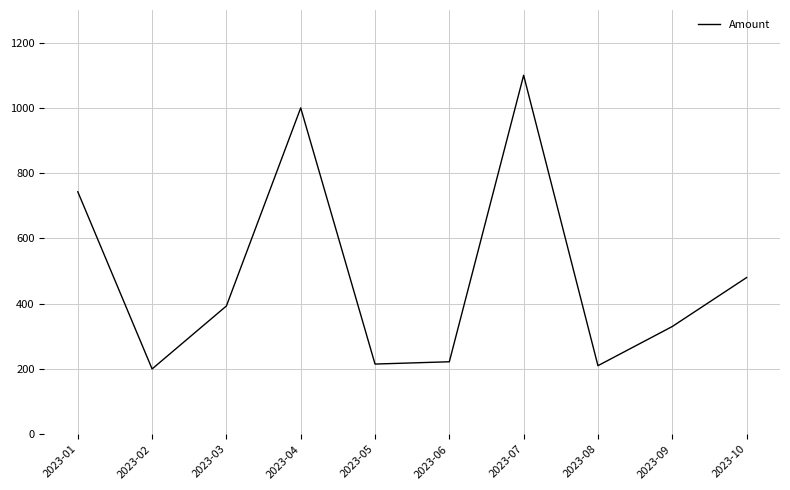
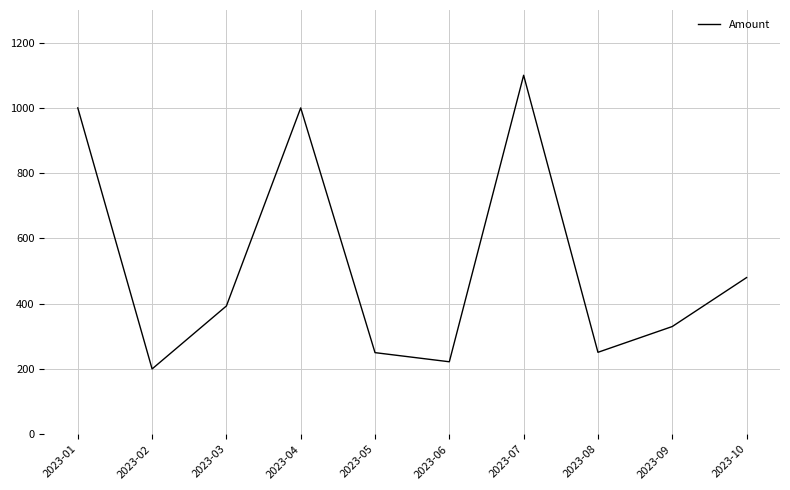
2023-01: 740 -> 1000
2023-05: 220 -> 250
2023-08: 210 -> 250
